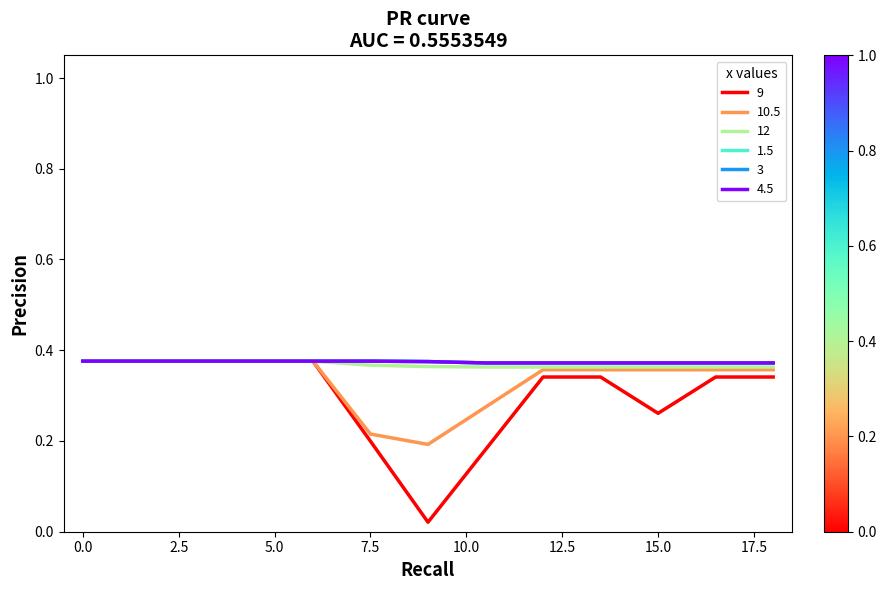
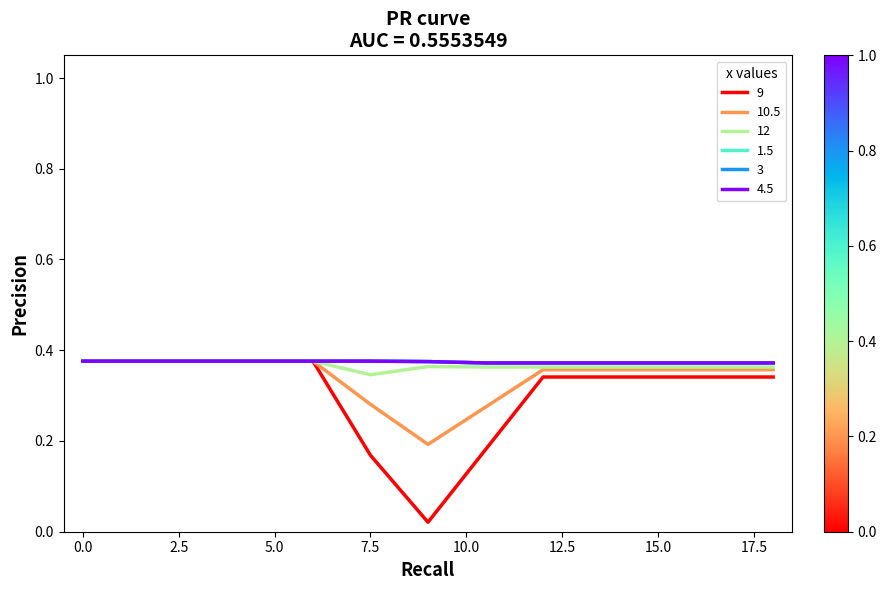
9, 7.5: 0.20 -> 0.17
10.5, 7.5: 0.22 -> 0.28
12, 7.5: 0.37 -> 0.35
9, 15.0: 0.26 -> 0.34
